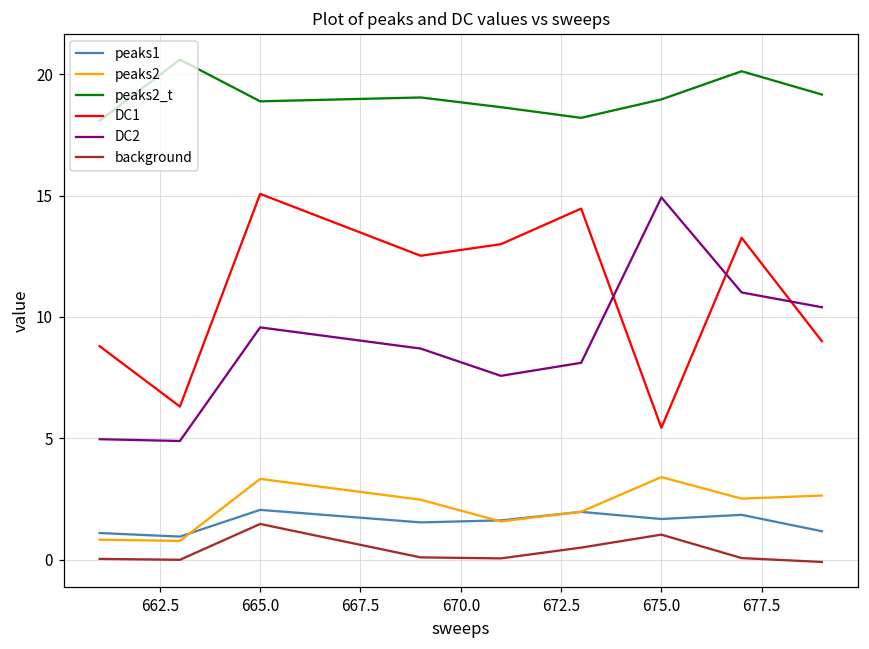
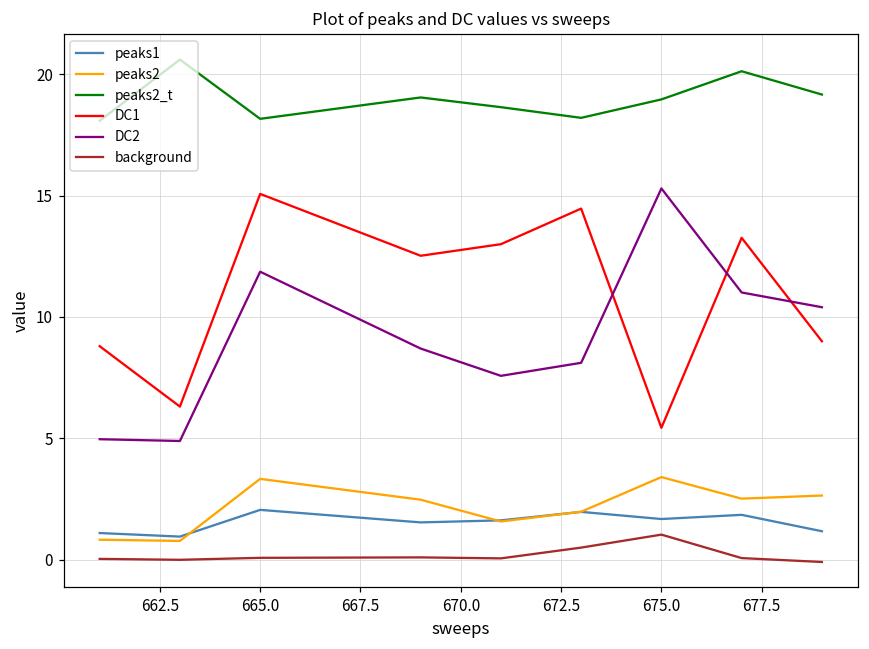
peaks2_t, 665.0: 18.9 -> 18.2
DC2, 665.0: 9.6 -> 11.9
background, 665.0: 1.5 -> 0.1
DC2, 675.0: 14.9 -> 15.3
